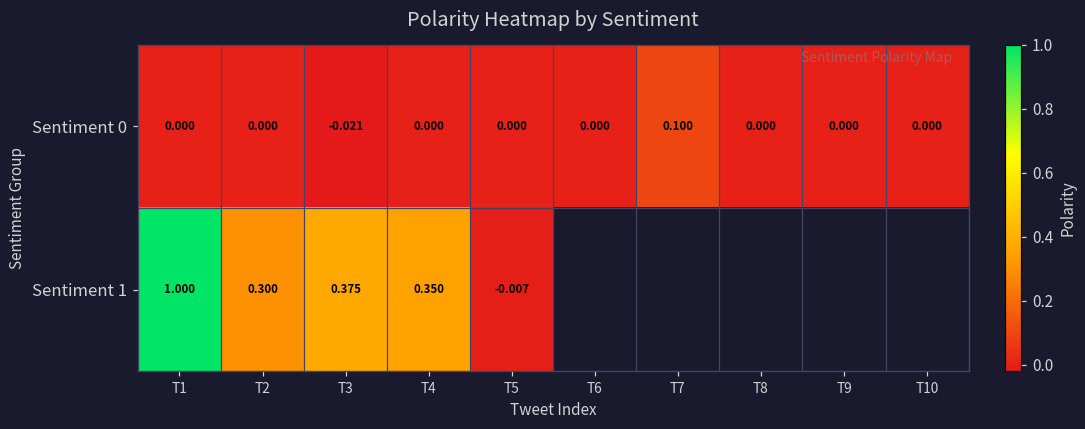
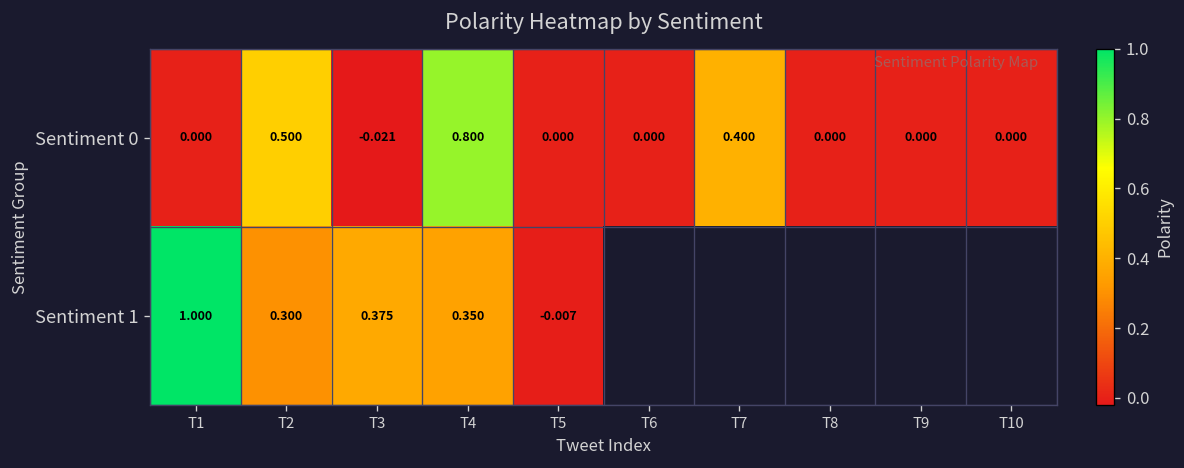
Sentiment 0, T2: 0.000 -> 0.500
Sentiment 0, T4: 0.000 -> 0.800
Sentiment 0, T7: 0.100 -> 0.400
